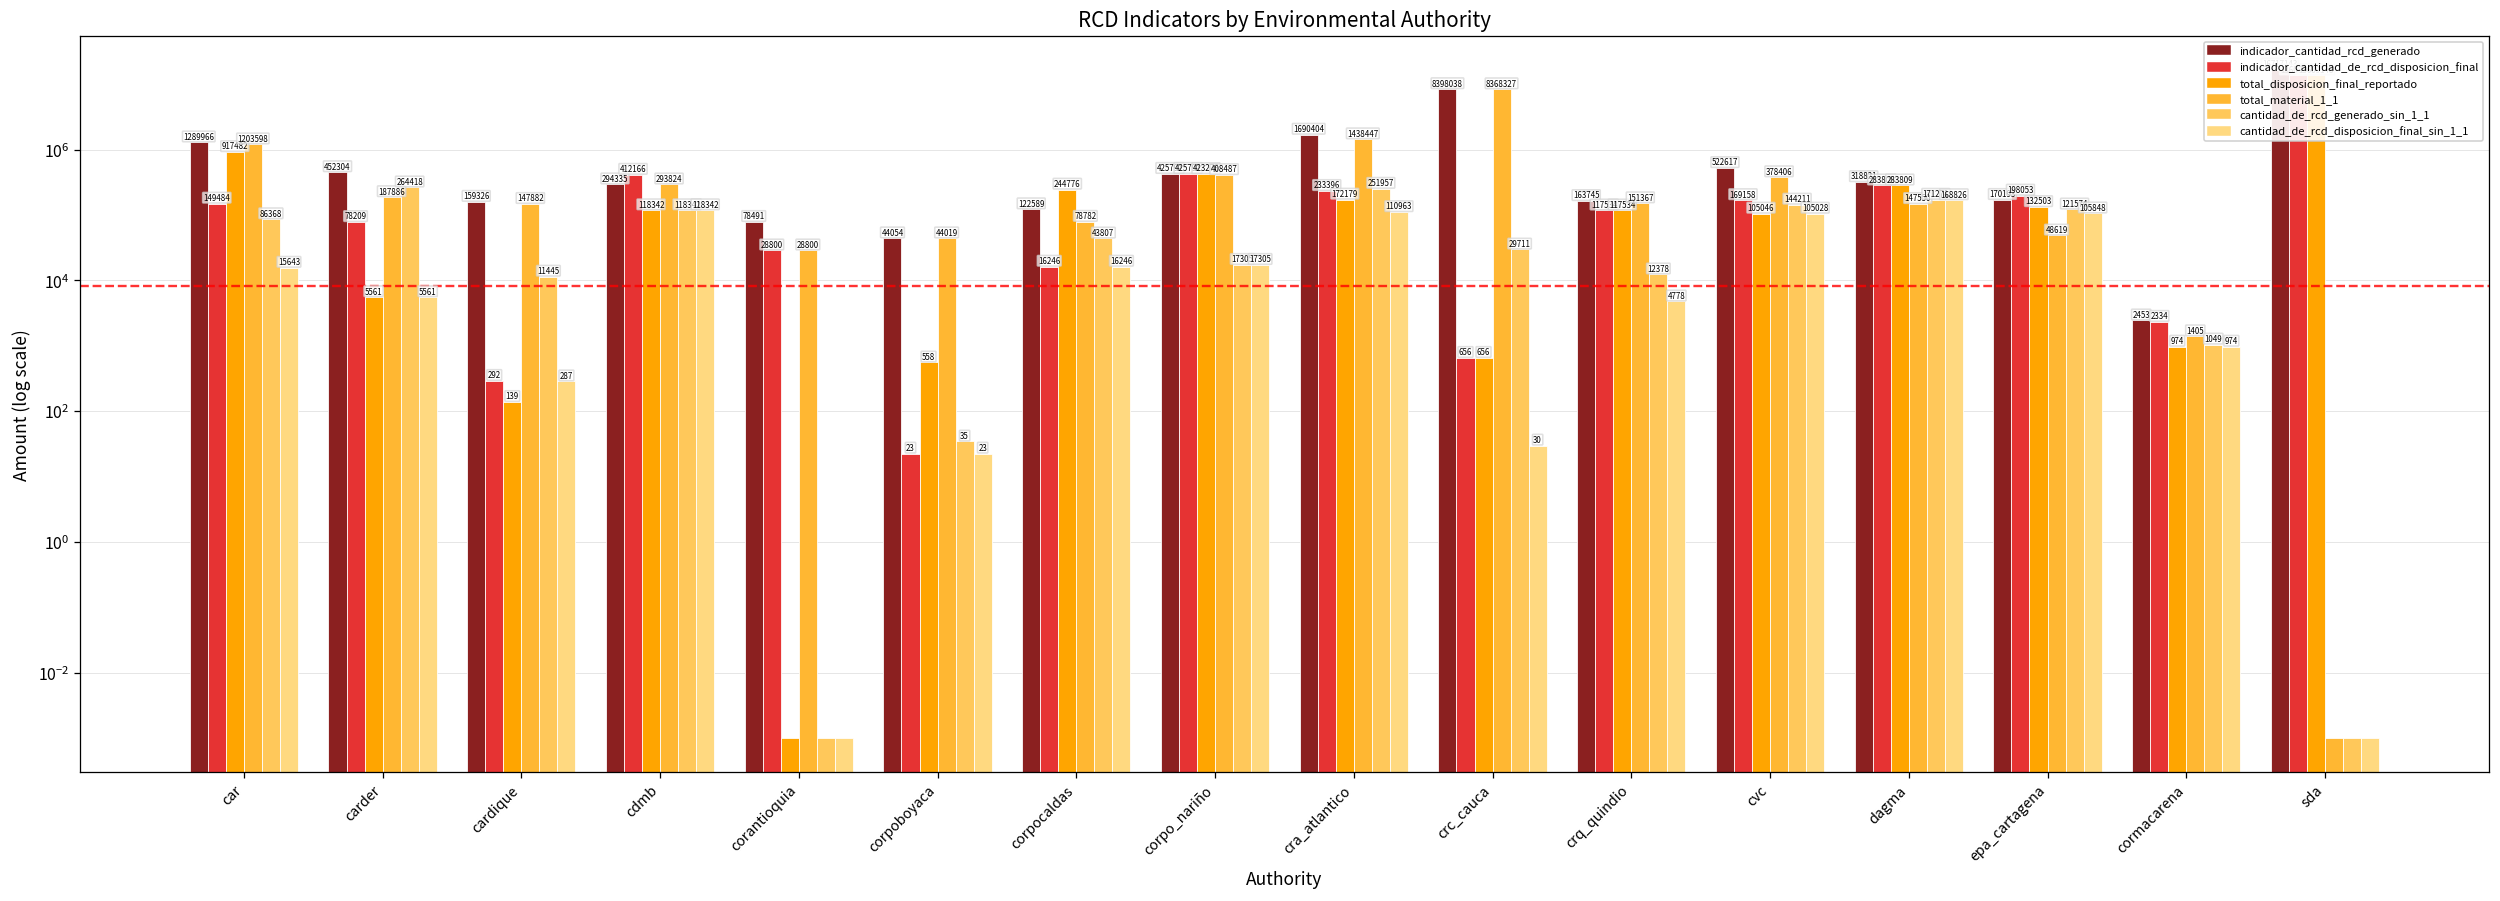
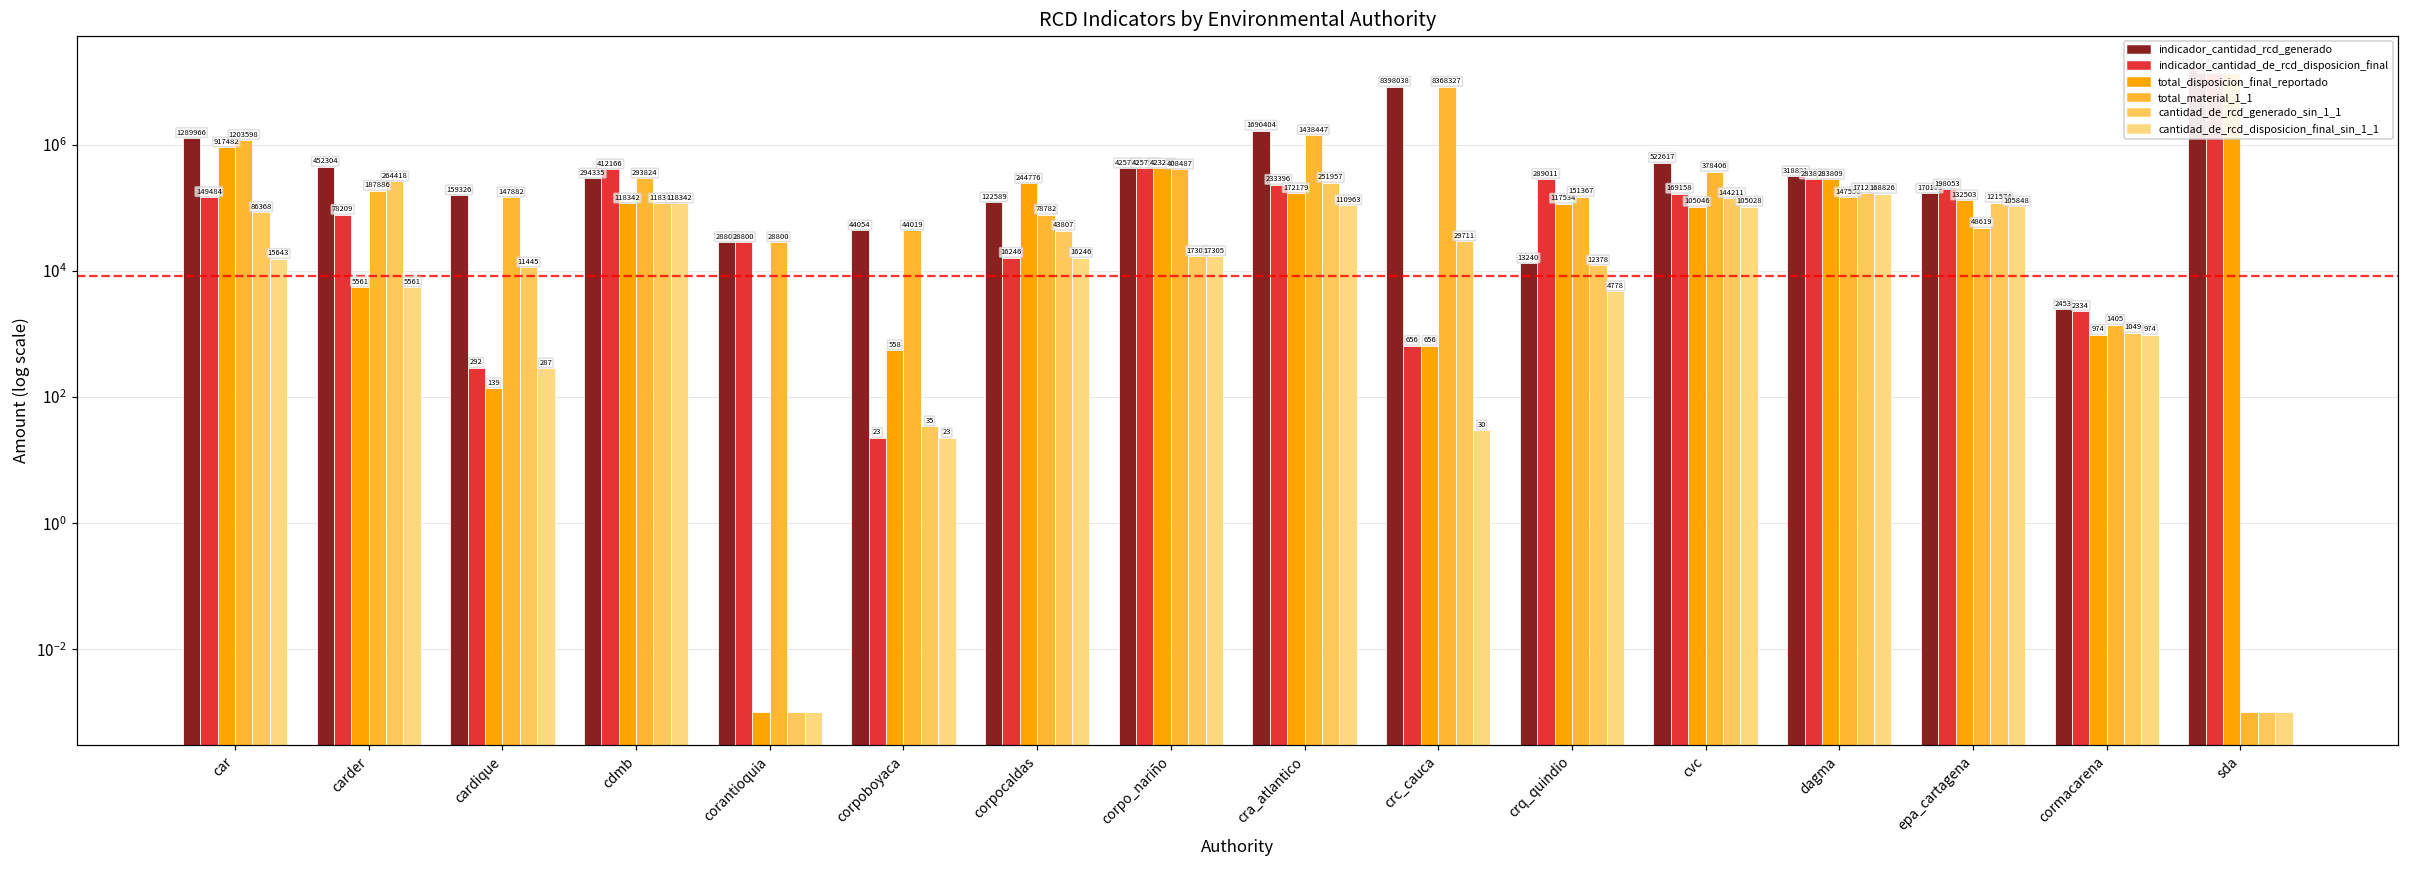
indicador_cantidad_rcd_generado, corantioquia: 78491 -> 28800
indicador_cantidad_rcd_generado, crq_quindio: 163745 -> 13240
indicador_cantidad_de_rcd_disposicion_final, crq_quindio: 117534 -> 289011
